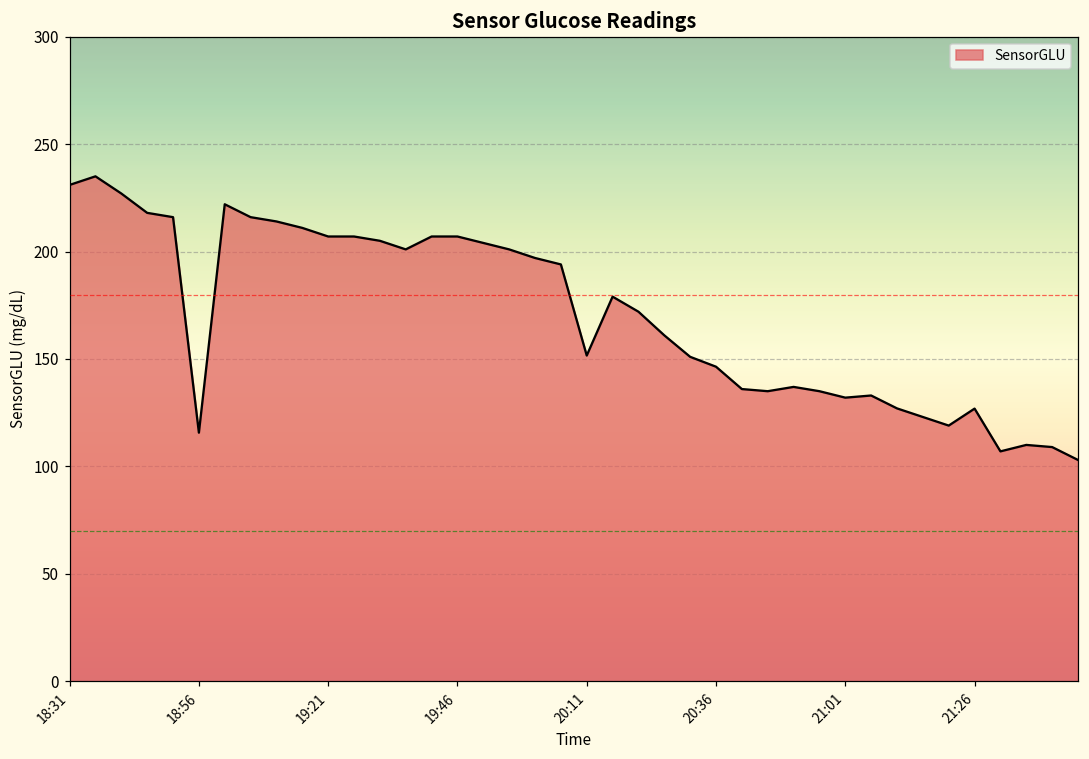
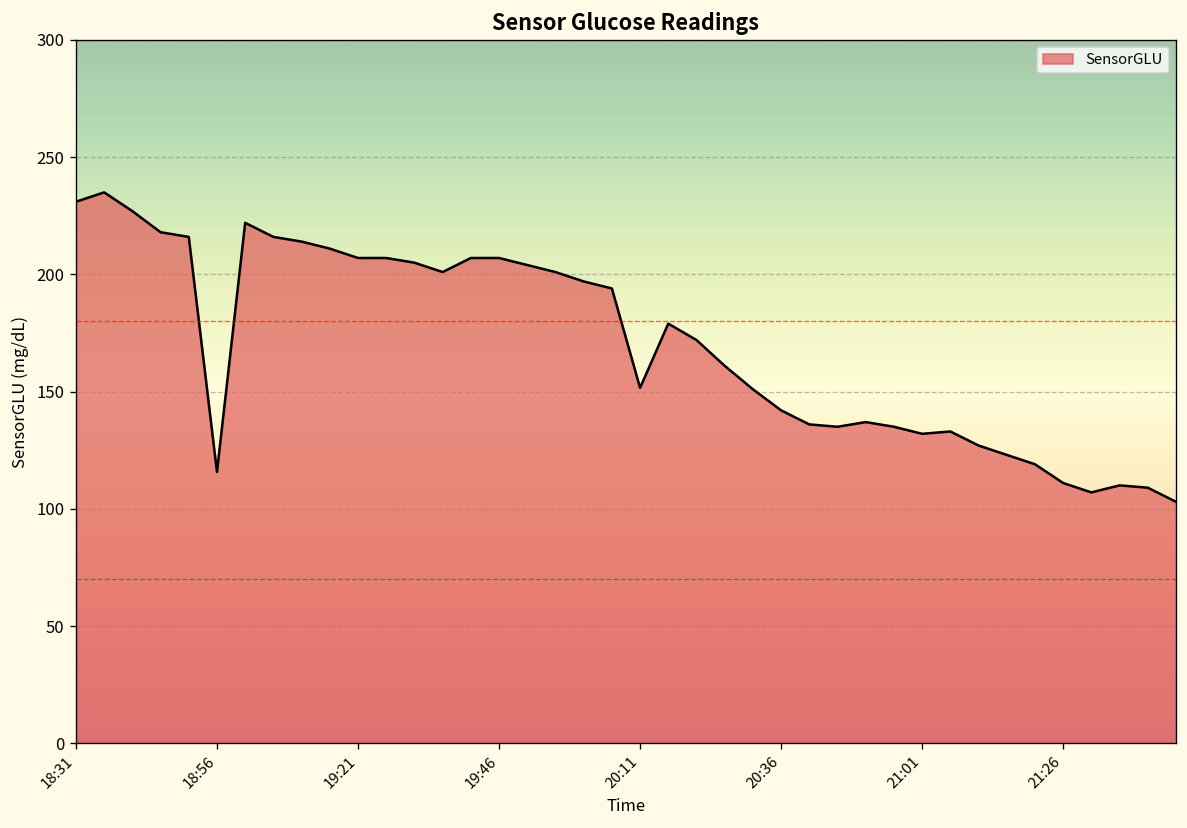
20:36: 146 -> 142
21:26: 127 -> 111
